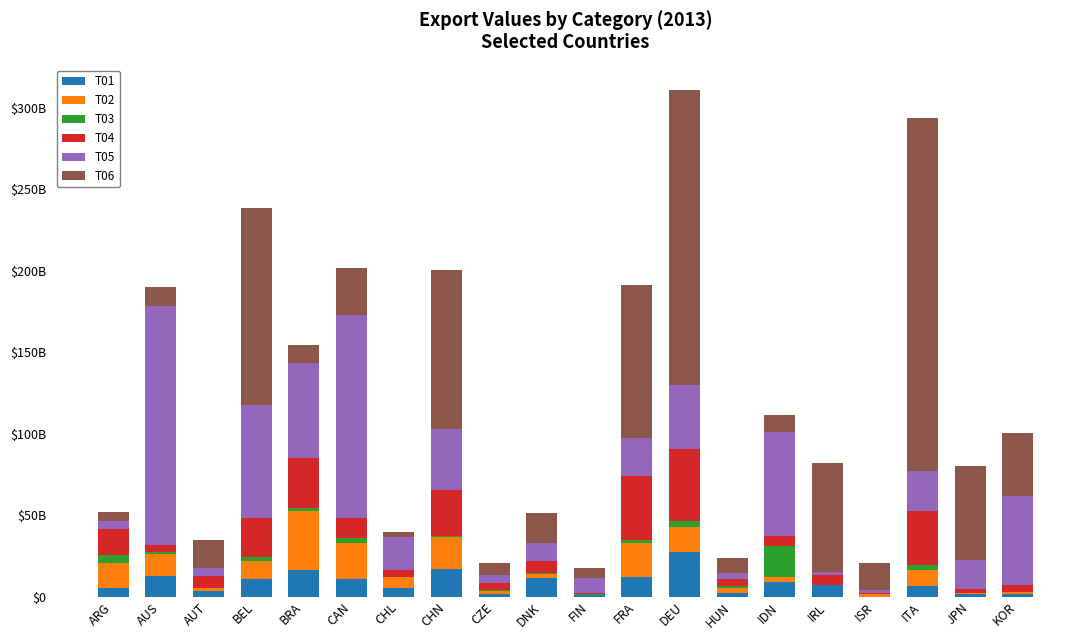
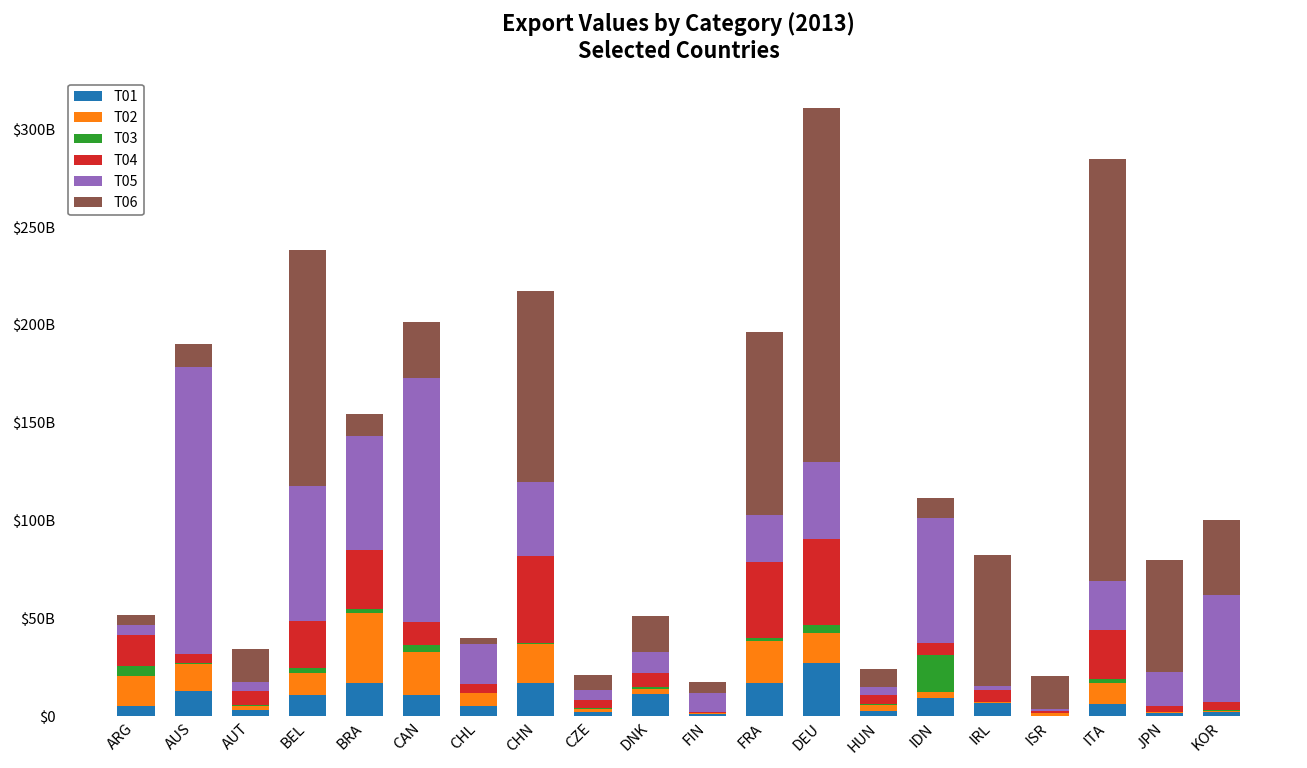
T04, CHN: $28000000000 -> $45000000000
T01, FRA: $12000000000 -> $17000000000
T04, ITA: $34000000000 -> $25000000000
